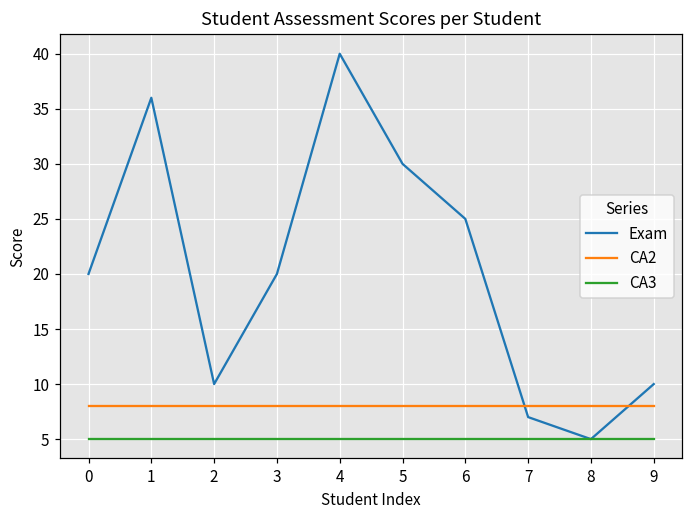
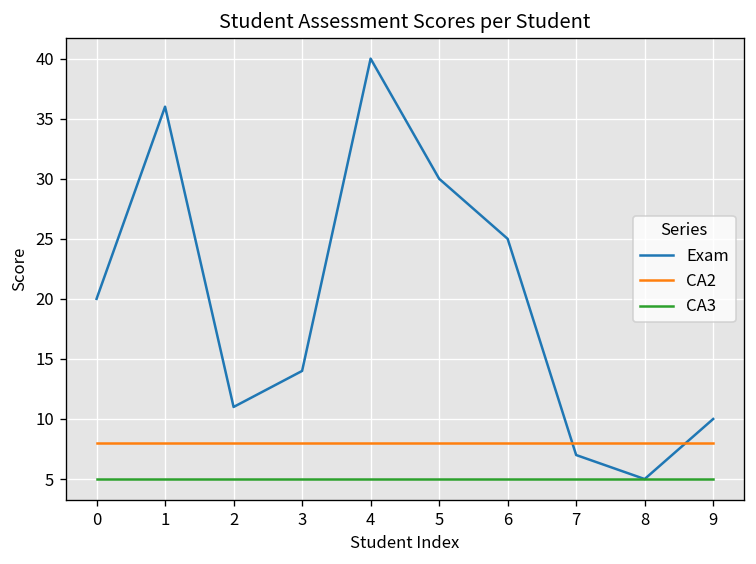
Exam, 2: 10 -> 11
Exam, 3: 20 -> 14
